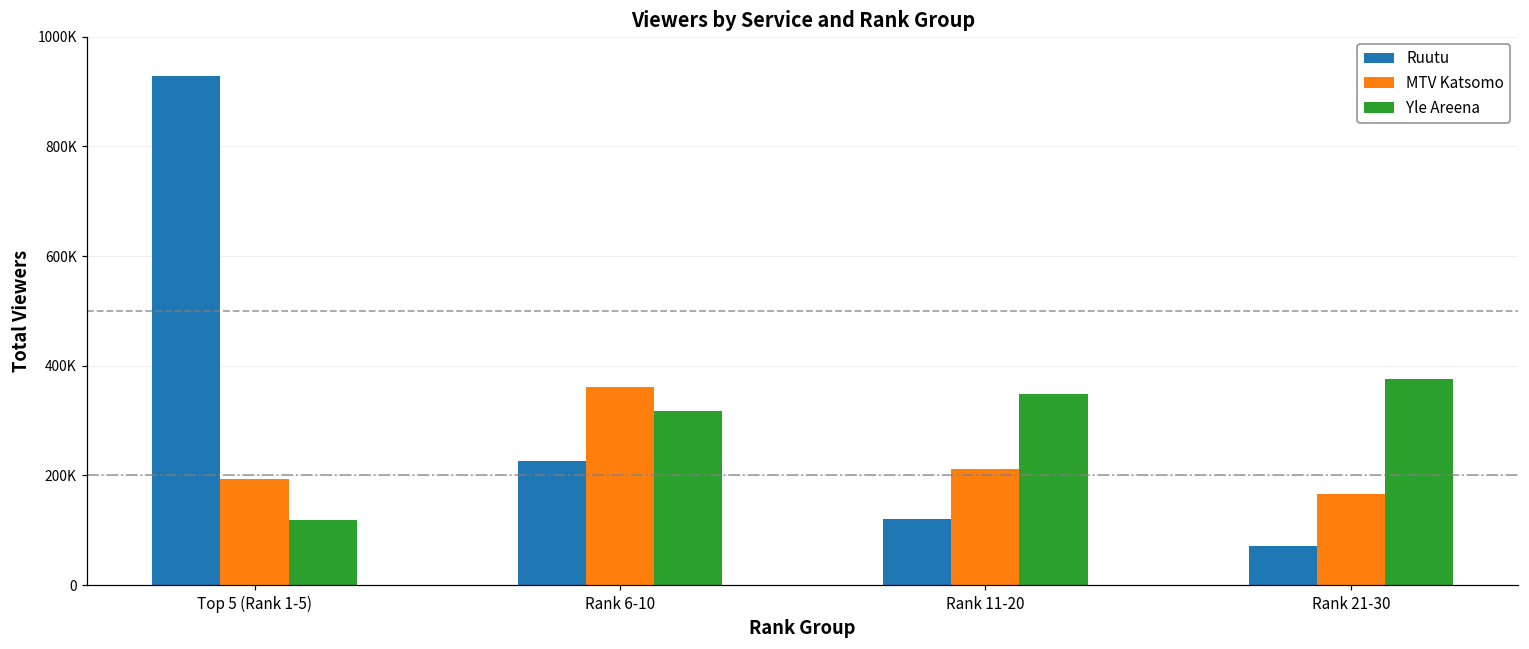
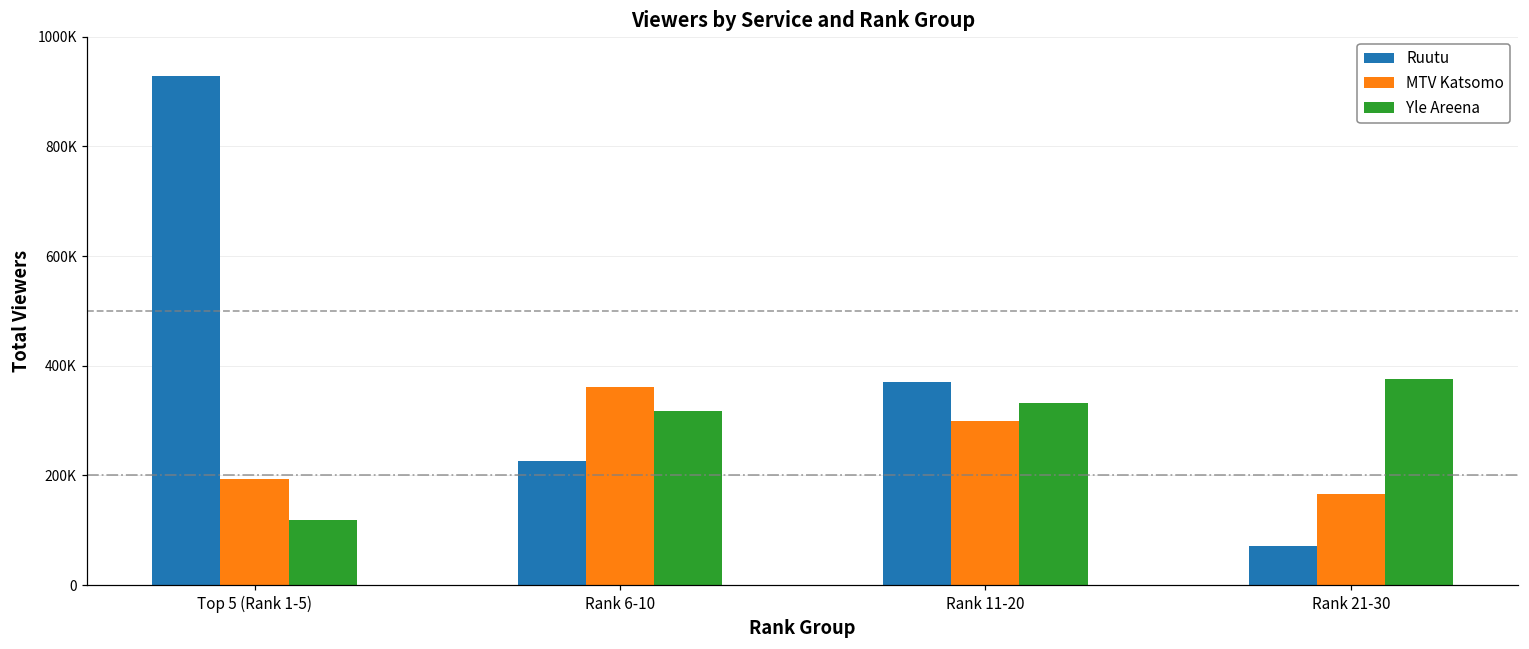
Ruutu, Rank 11-20: 120000 -> 370000
MTV Katsomo, Rank 11-20: 210000 -> 300000
Yle Areena, Rank 11-20: 350000 -> 330000
